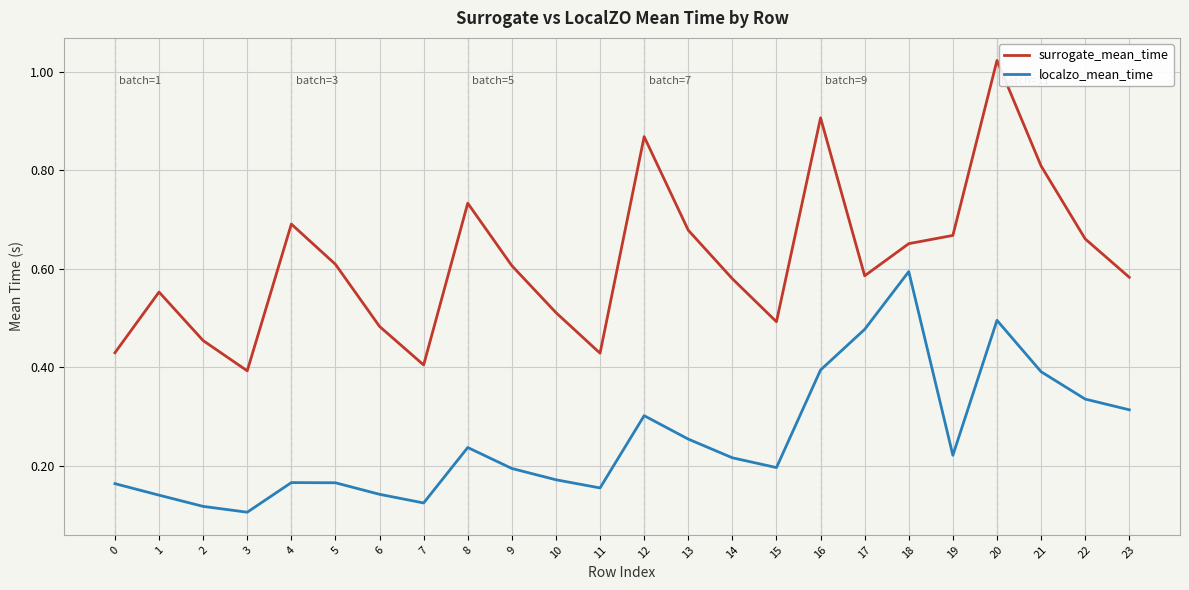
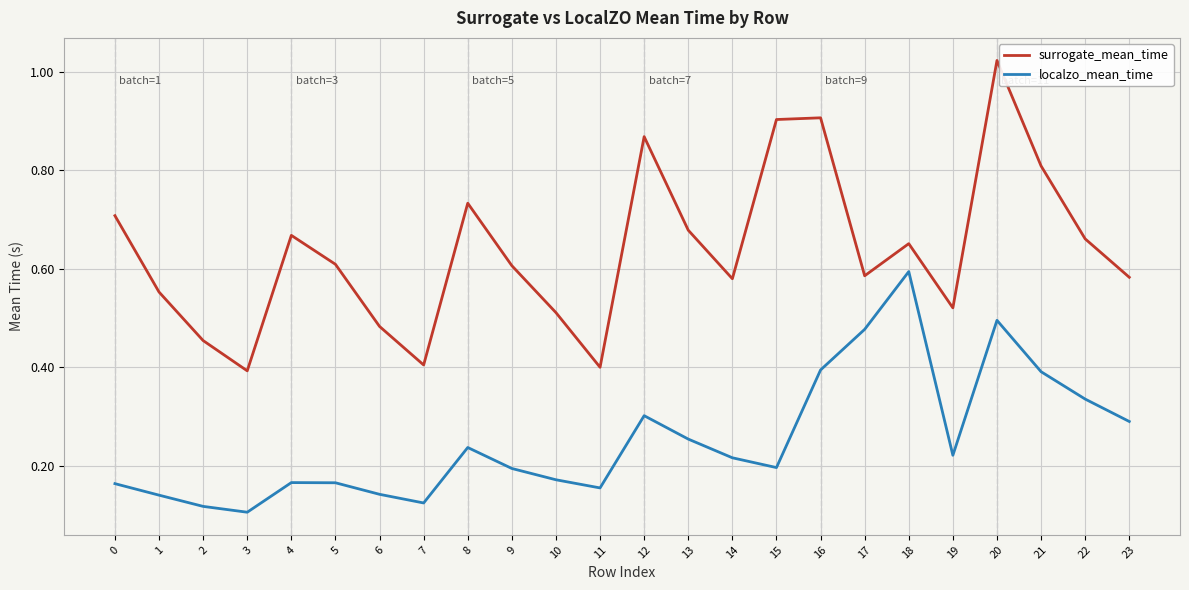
surrogate_mean_time, 0: 0.43 -> 0.71
surrogate_mean_time, 4: 0.69 -> 0.67
surrogate_mean_time, 11: 0.43 -> 0.40
surrogate_mean_time, 15: 0.49 -> 0.90
surrogate_mean_time, 19: 0.67 -> 0.52
localzo_mean_time, 23: 0.31 -> 0.29
